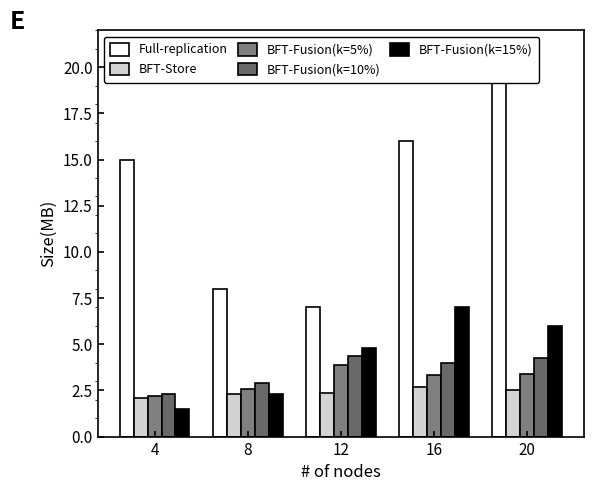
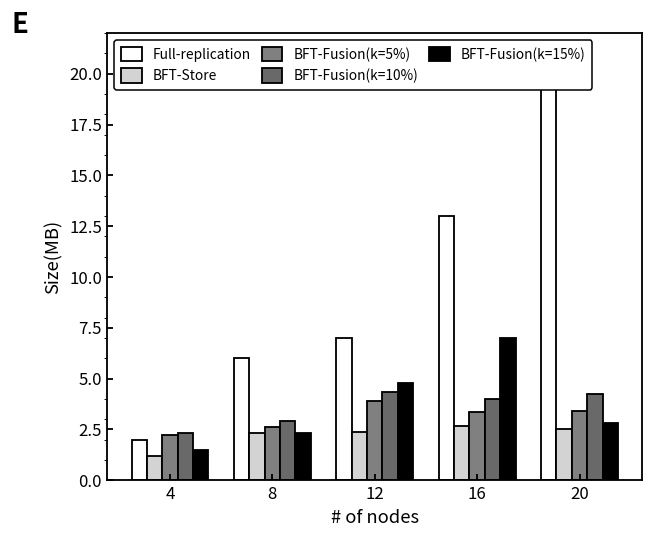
Full-replication, 4: 15 -> 2
BFT-Store, 4: 2.1 -> 1.2
Full-replication, 8: 8 -> 6
Full-replication, 16: 16 -> 13
BFT-Fusion(k=15%), 20: 6.0 -> 2.8
